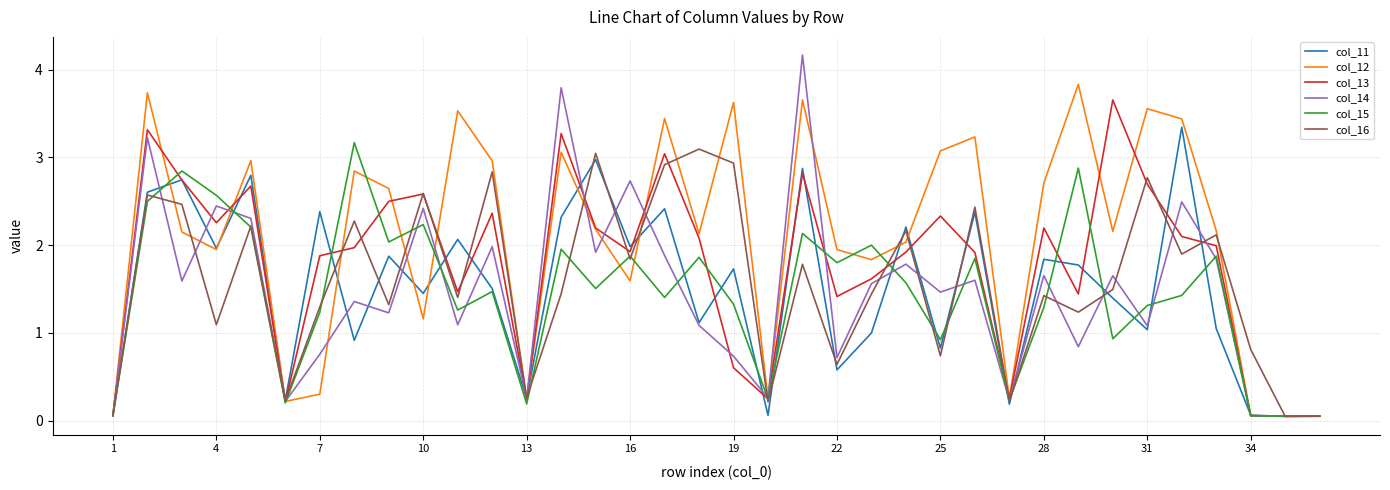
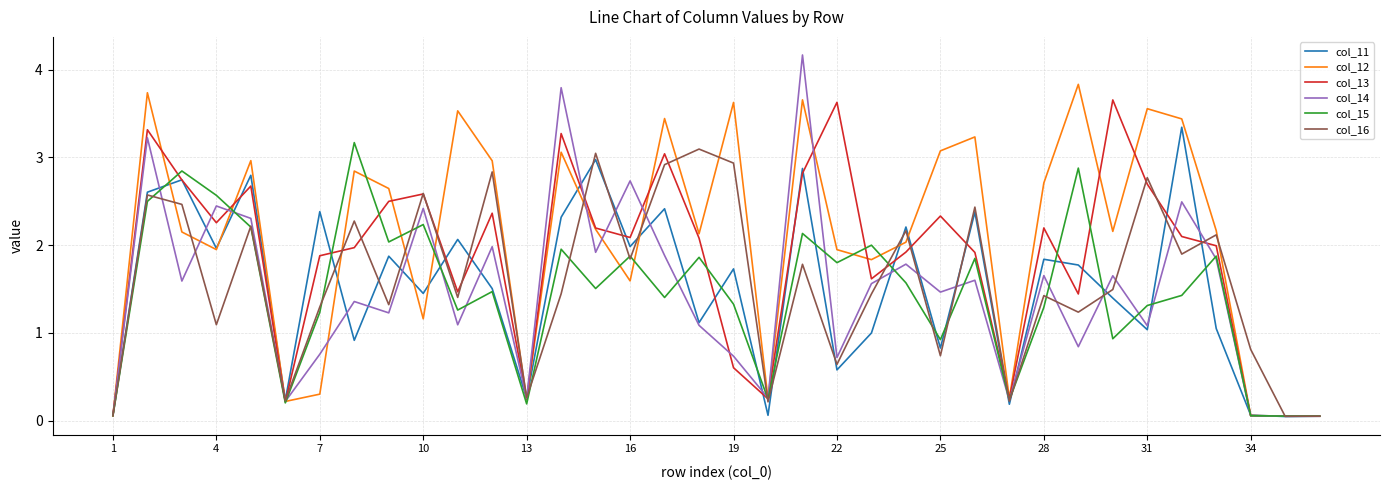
col_13, 16: 1.9 -> 2.1
col_13, 22: 1.4 -> 3.6
